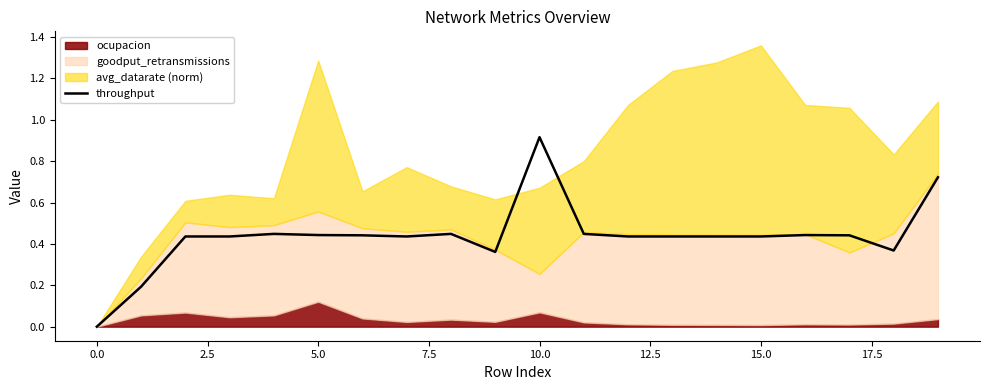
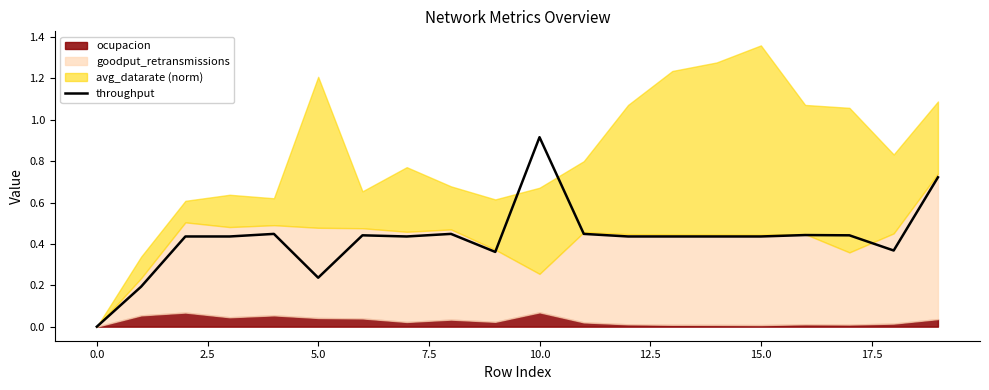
throughput, 5.0: 0.44 -> 0.24
ocupacion, 5.0: 0.12 -> 0.04
